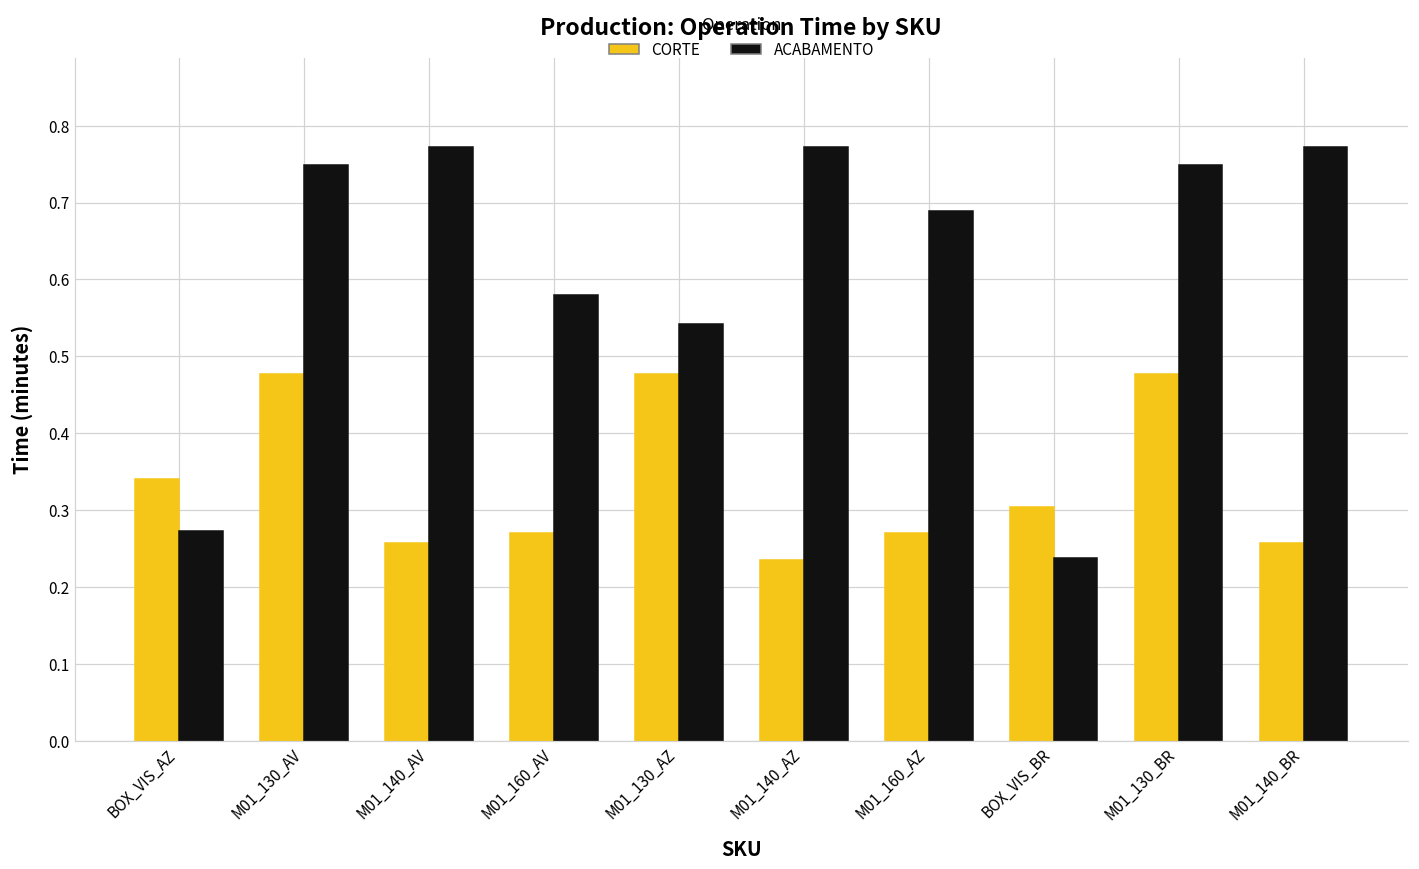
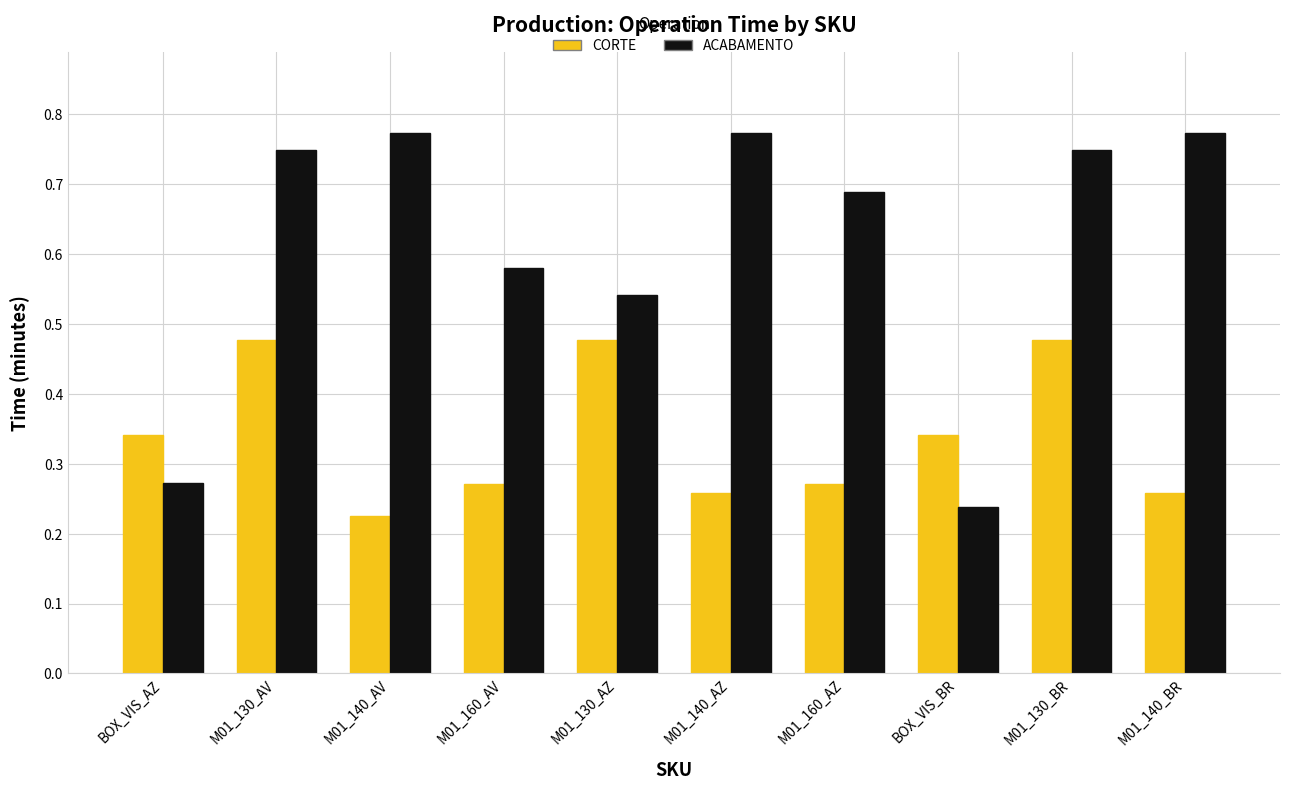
CORTE, M01_140_AV: 0.26 -> 0.23
CORTE, M01_140_AZ: 0.24 -> 0.26
CORTE, BOX_VIS_BR: 0.30 -> 0.34
